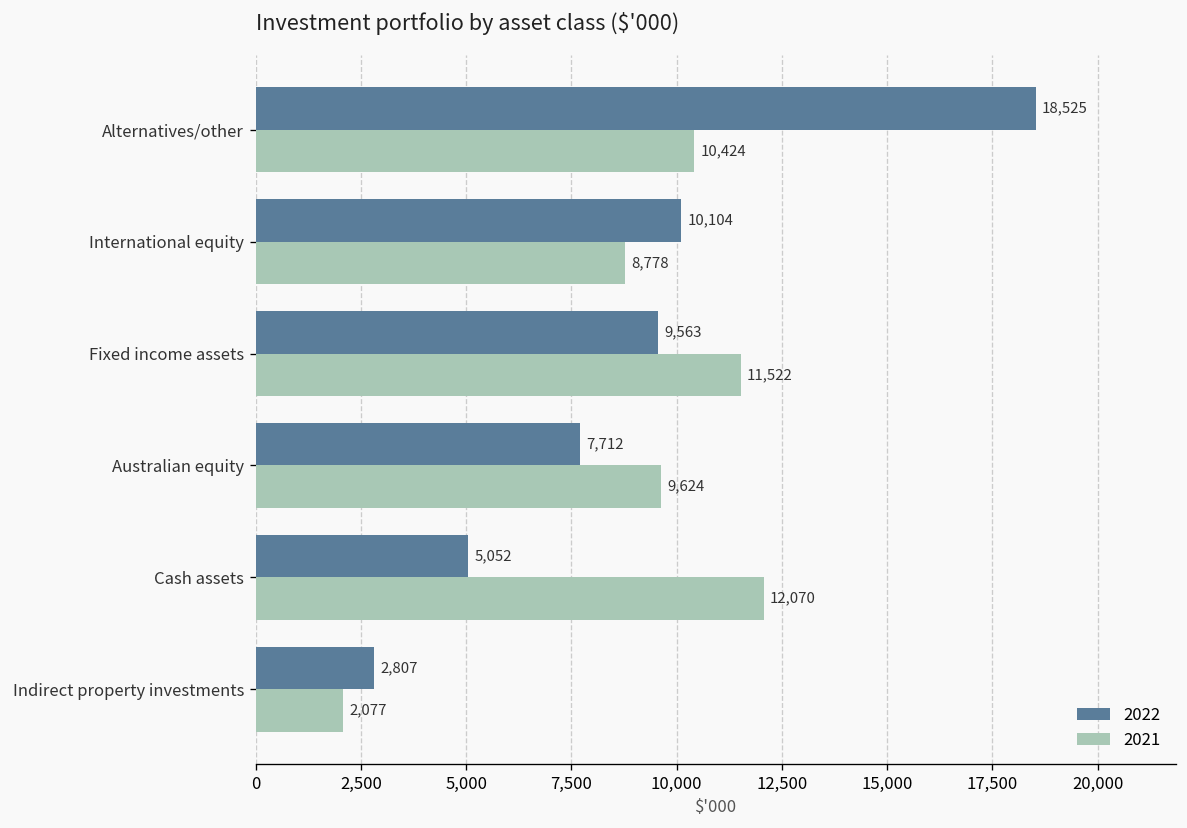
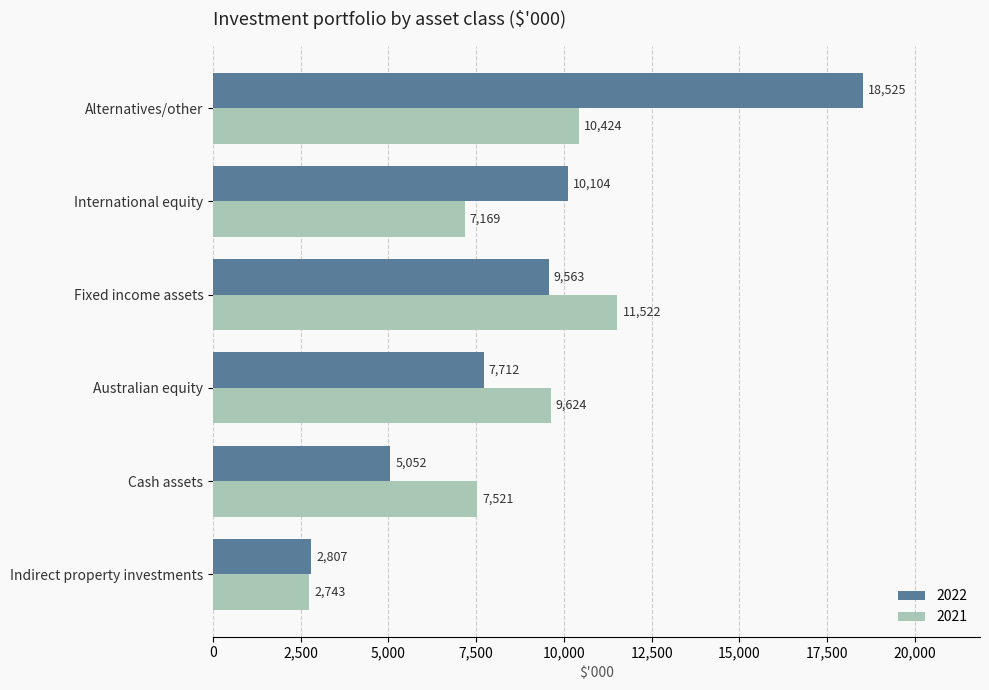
2021, International equity: 8,778 -> 7,169
2021, Cash assets: 12,070 -> 7,521
2021, Indirect property investments: 2,077 -> 2,743
